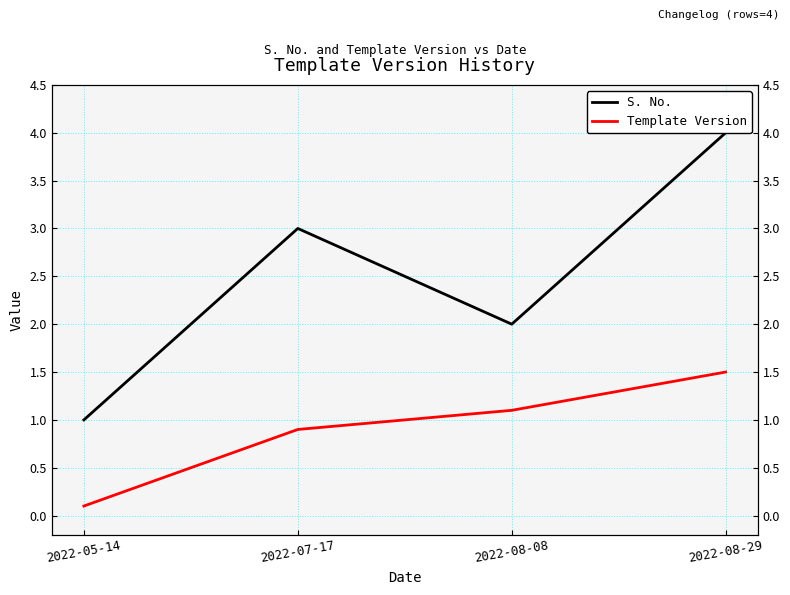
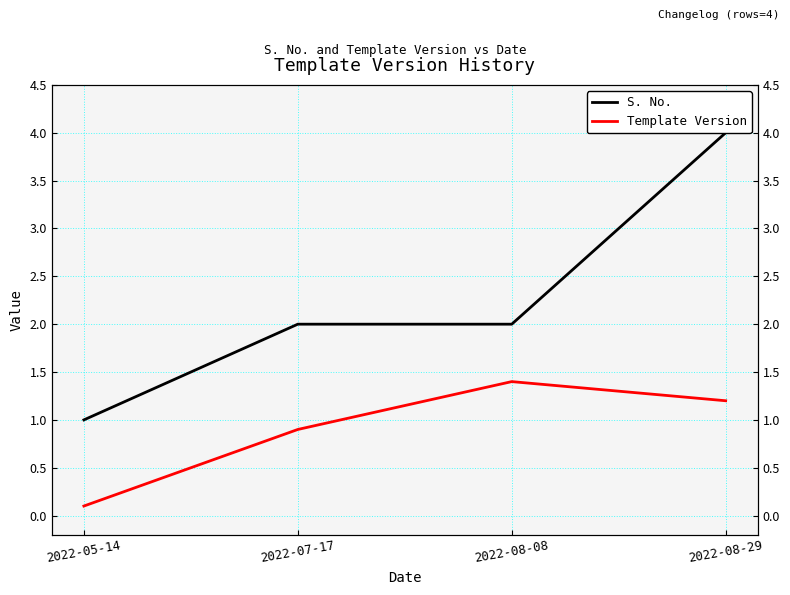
S. No., 2022-07-17: 3 -> 2
Template Version, 2022-08-08: 1.1 -> 1.4
Template Version, 2022-08-29: 1.5 -> 1.2
